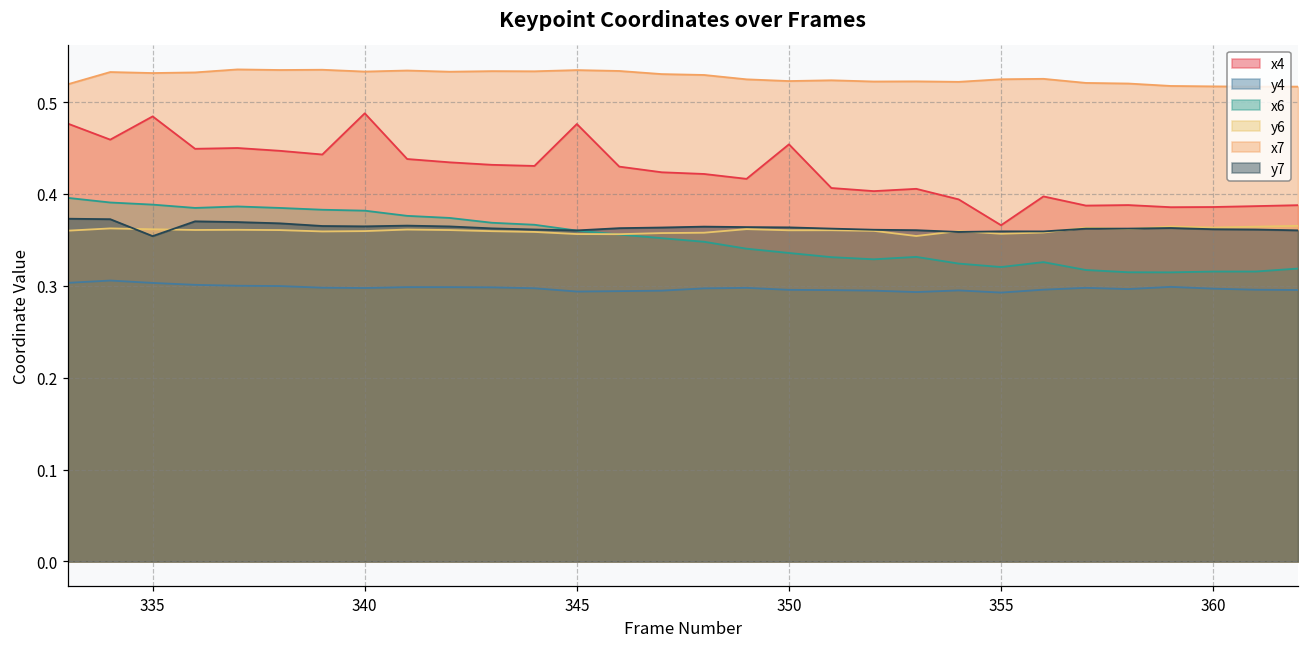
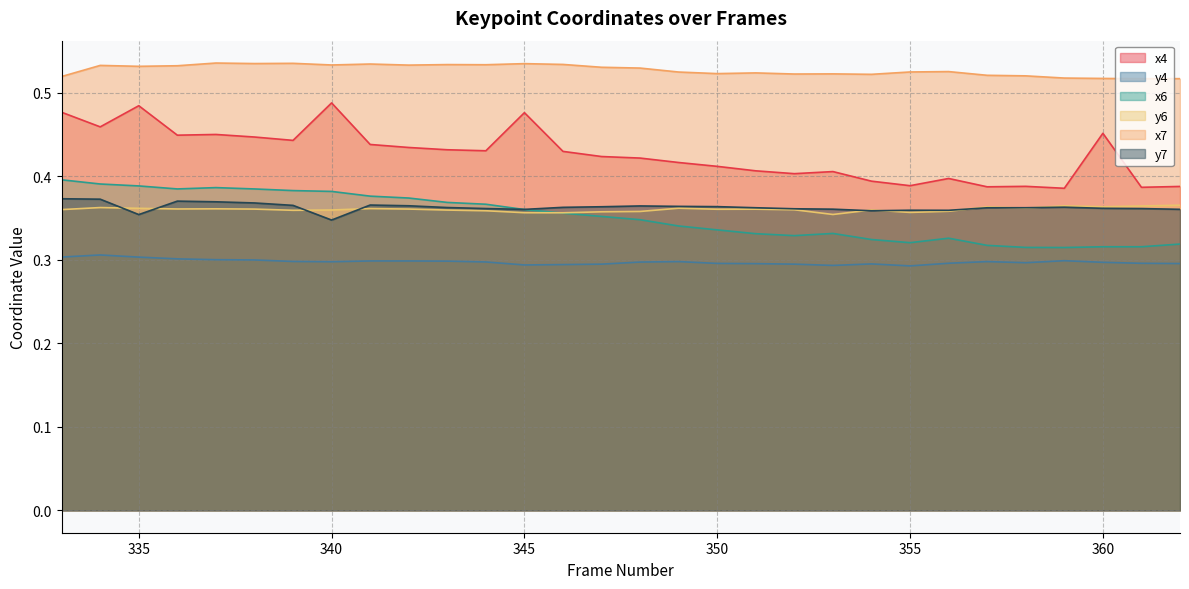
y7, 340: 0.36 -> 0.35
x4, 350: 0.45 -> 0.41
x4, 355: 0.37 -> 0.39
x4, 360: 0.39 -> 0.45
